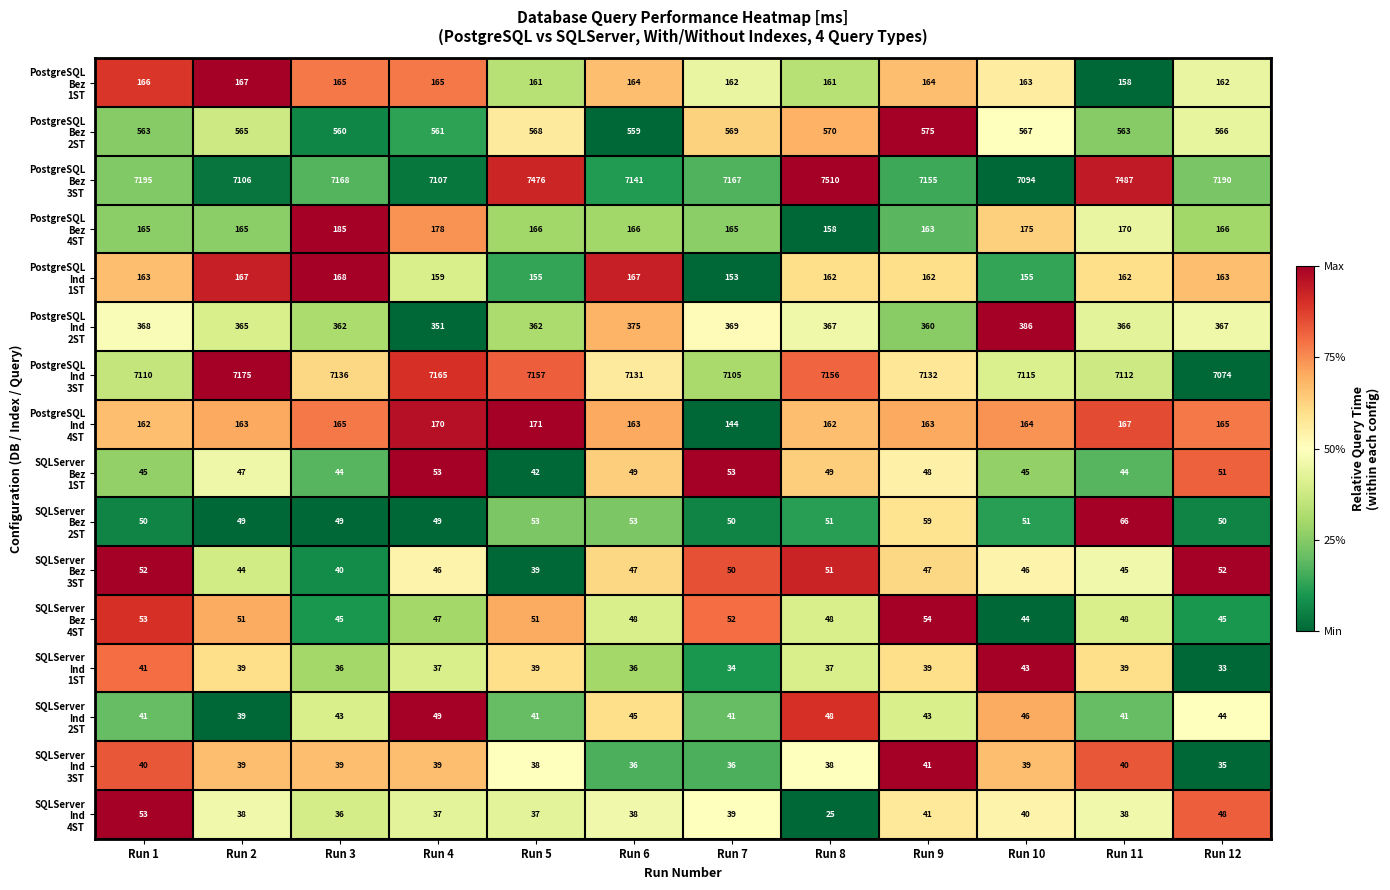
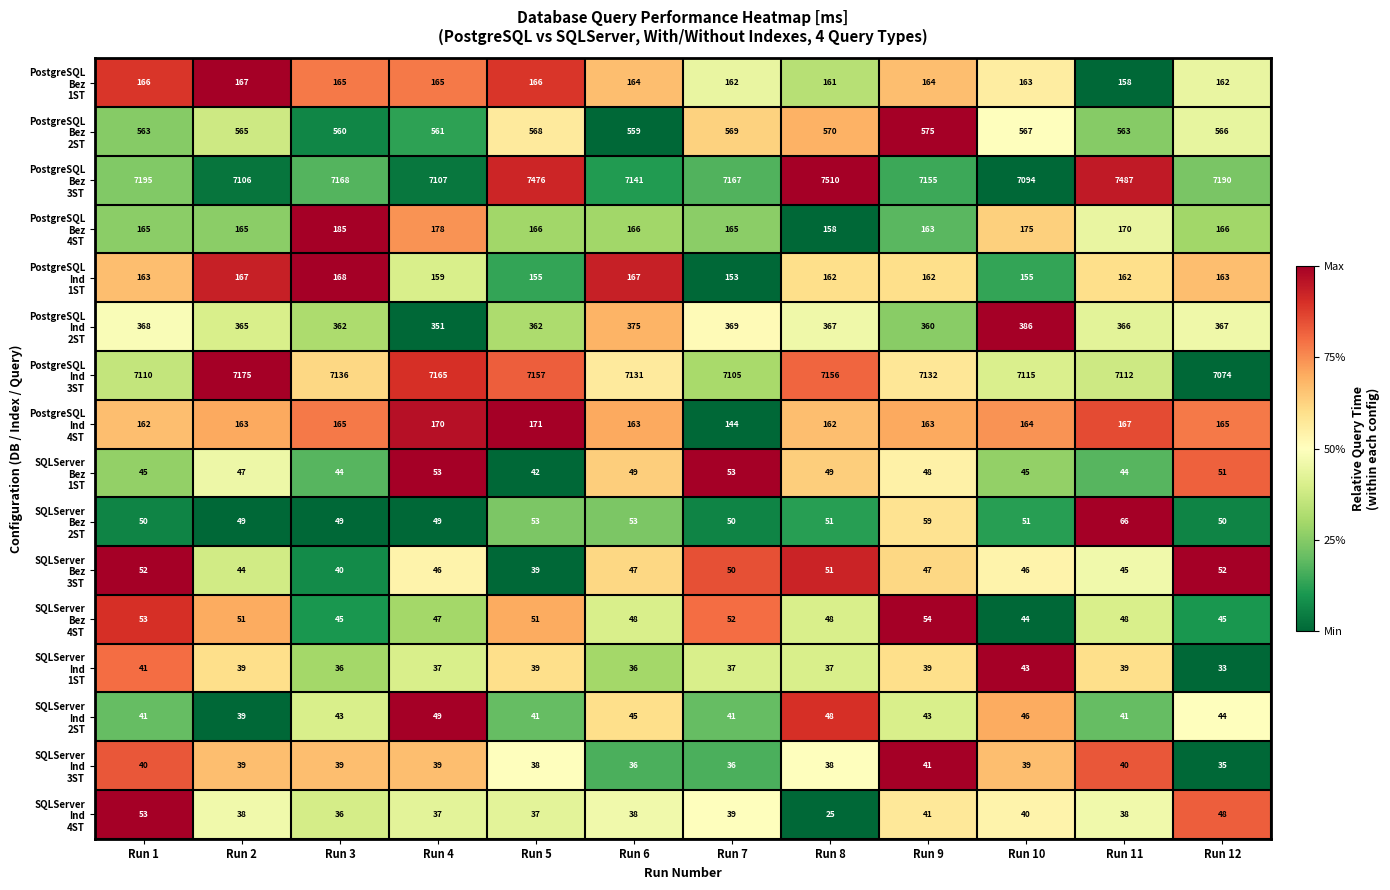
PostgreSQL Bez 1ST, Run 5: 161 -> 166
SQLServer Ind 1ST, Run 7: 34 -> 37
